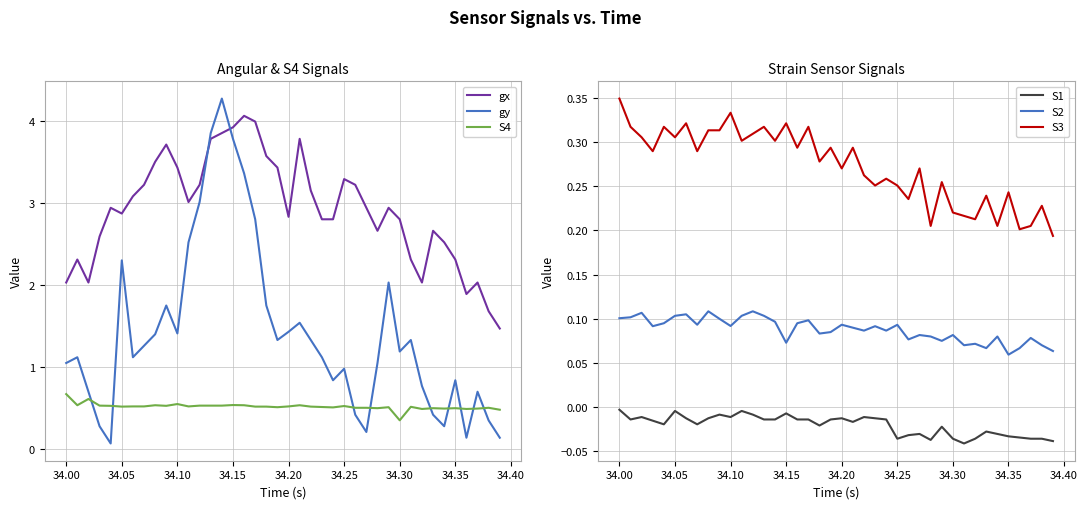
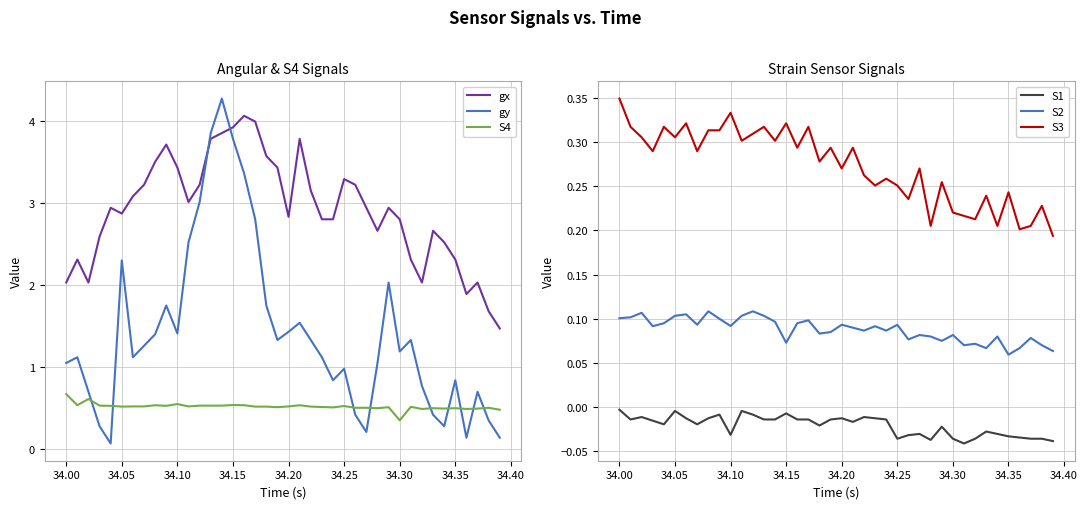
Strain Sensor Signals, S1, 34.10: -0.01 -> -0.03
